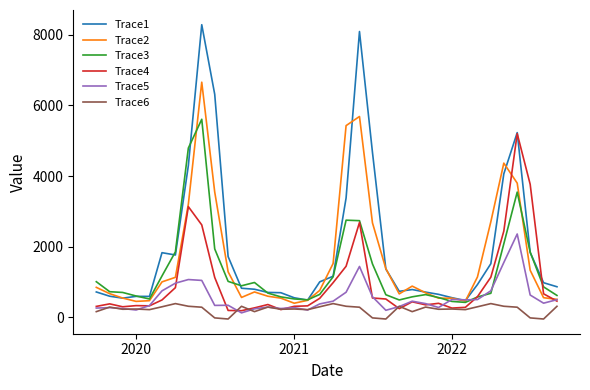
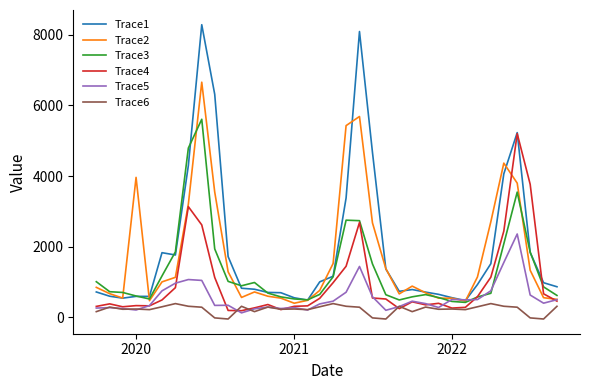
Trace2, 2020: 400 -> 4000
